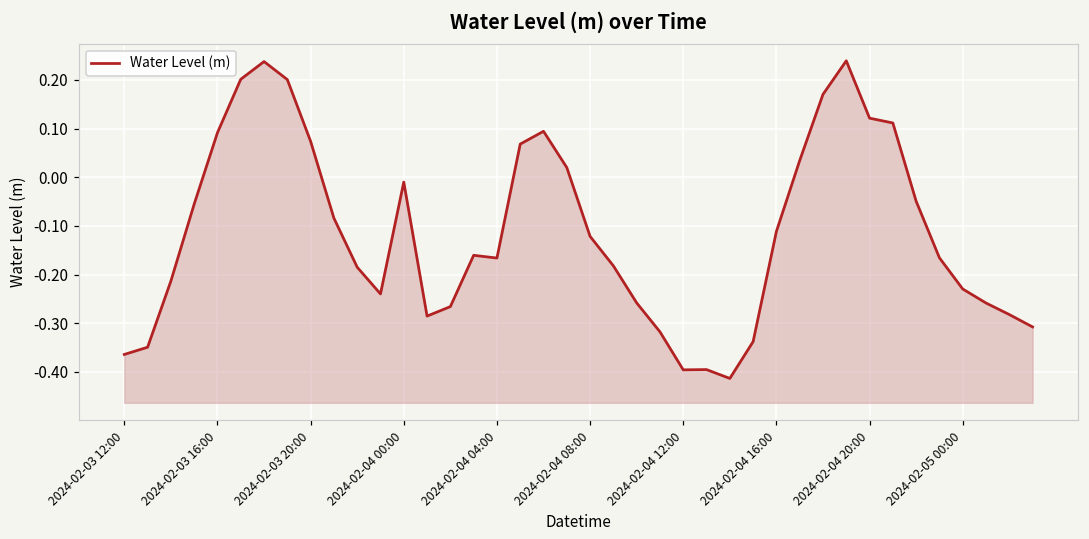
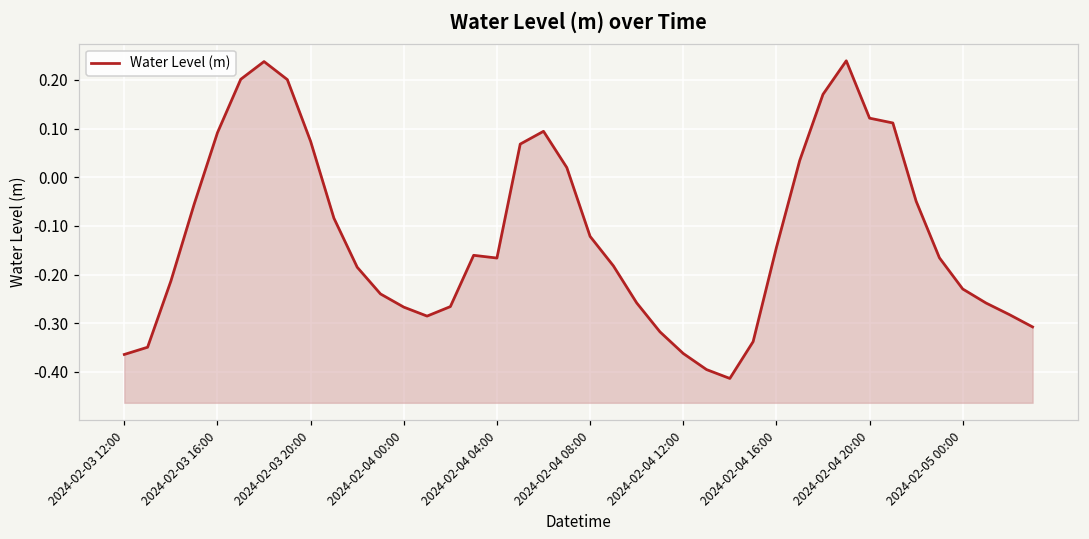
2024-02-04 00:00: -0.01 -> -0.27
2024-02-04 12:00: -0.40 -> -0.36
2024-02-04 16:00: -0.11 -> -0.14
